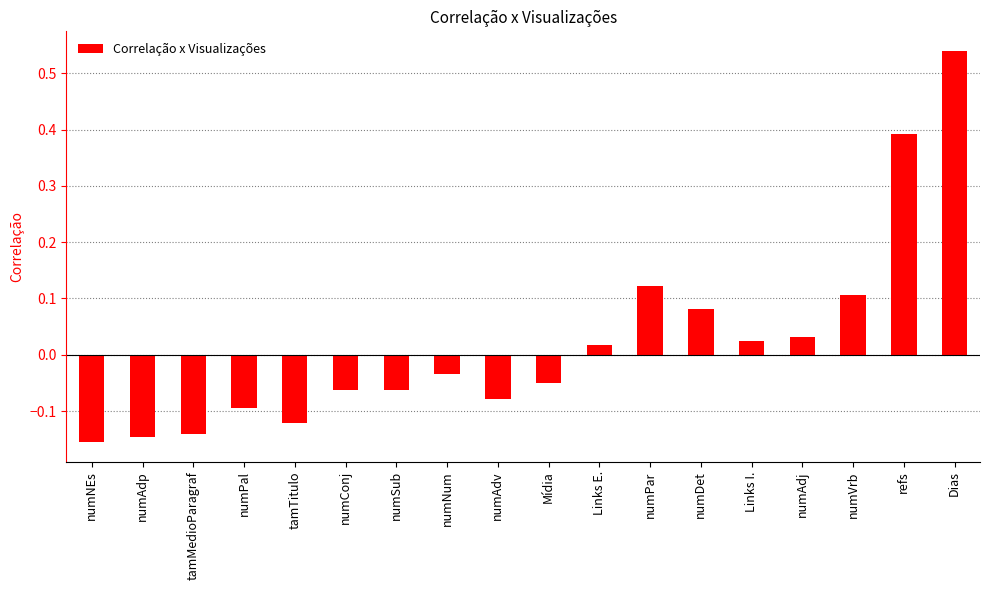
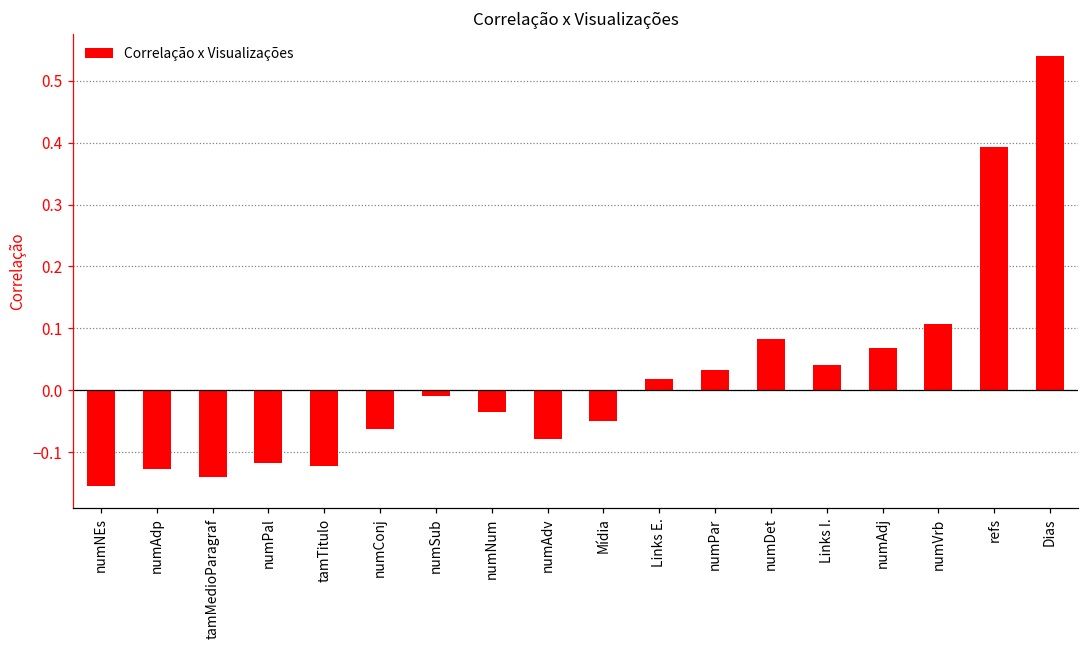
numAdp: -0.15 -> -0.13
numPal: -0.10 -> -0.12
numSub: -0.06 -> -0.01
numPar: 0.12 -> 0.03
Links I.: 0.03 -> 0.04
numAdj: 0.03 -> 0.07
